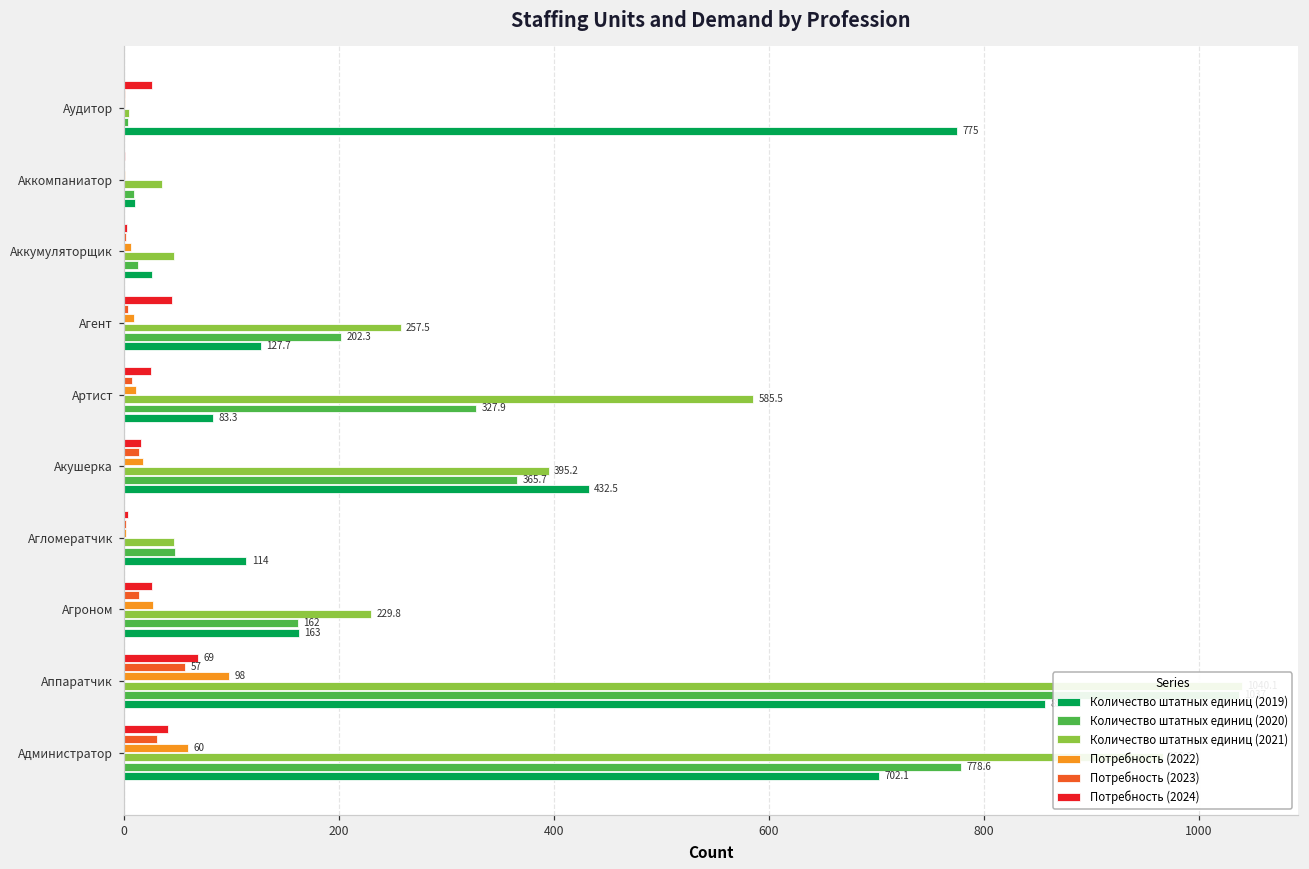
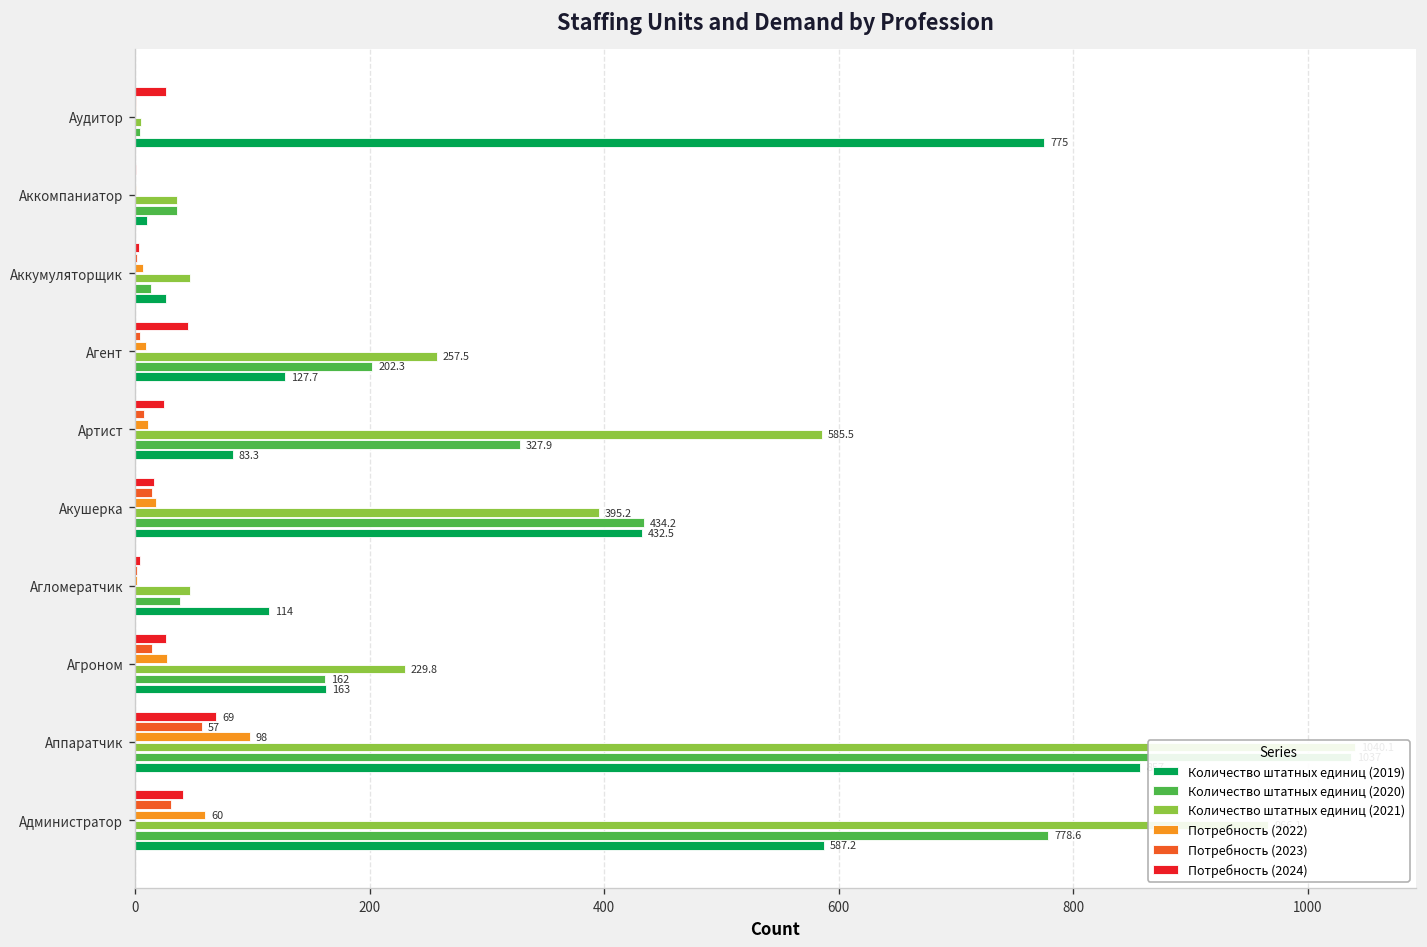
Количество штатных единиц (2020), Аккомпаниатор: 10 -> 40
Количество штатных единиц (2020), Акушерка: 365.7 -> 434.2
Количество штатных единиц (2020), Агломератчик: 50 -> 40
Количество штатных единиц (2019), Администратор: 702.1 -> 587.2
